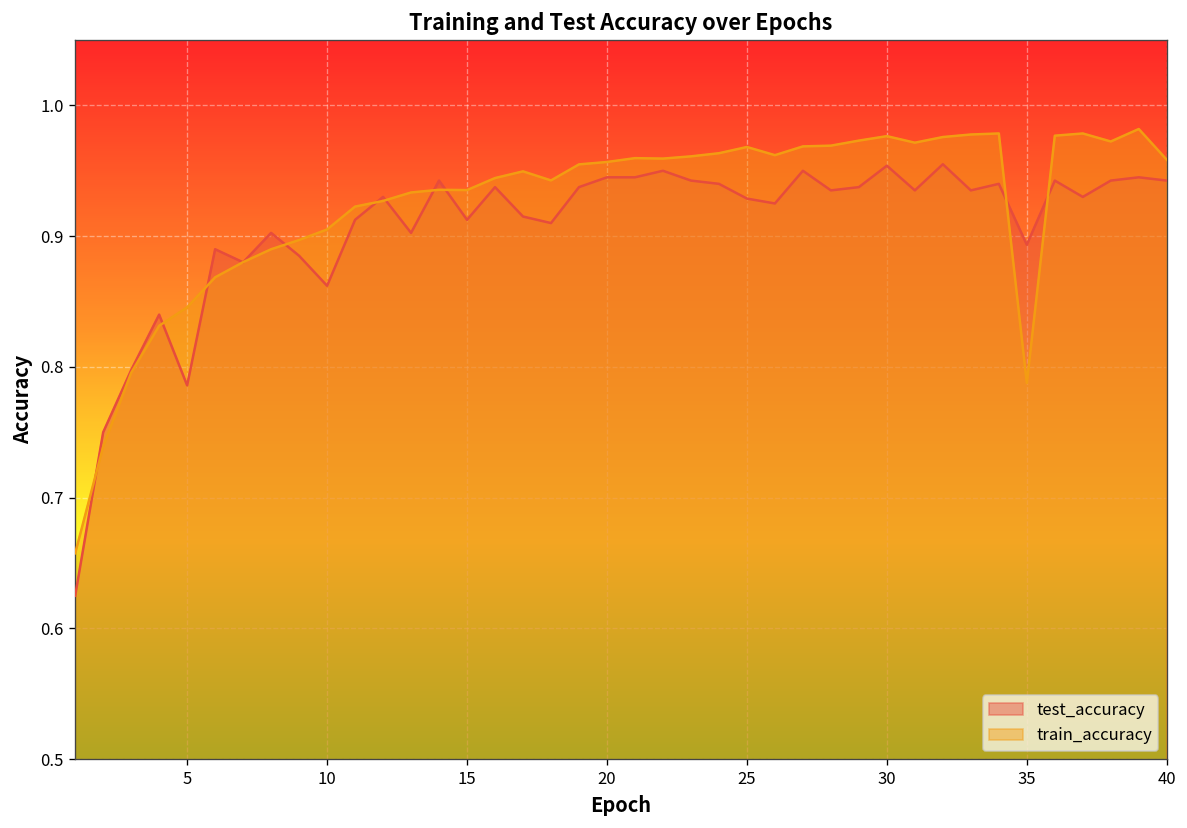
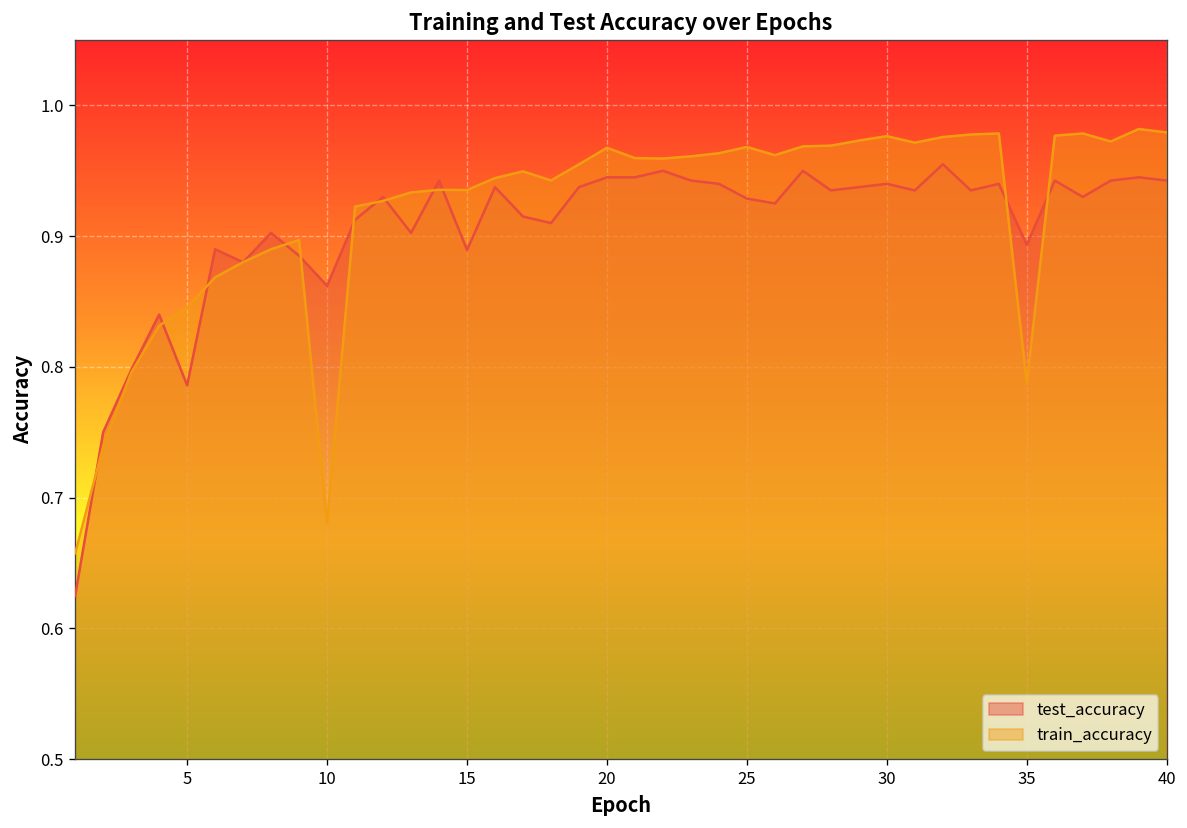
train_accuracy, 10: 0.905 -> 0.680
test_accuracy, 15: 0.912 -> 0.889
train_accuracy, 20: 0.957 -> 0.968
test_accuracy, 30: 0.954 -> 0.940
train_accuracy, 40: 0.958 -> 0.979
